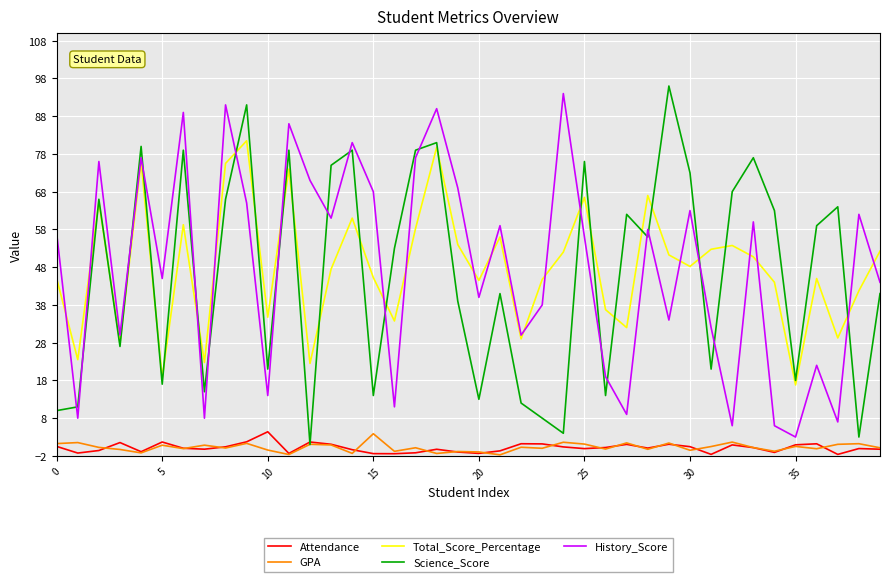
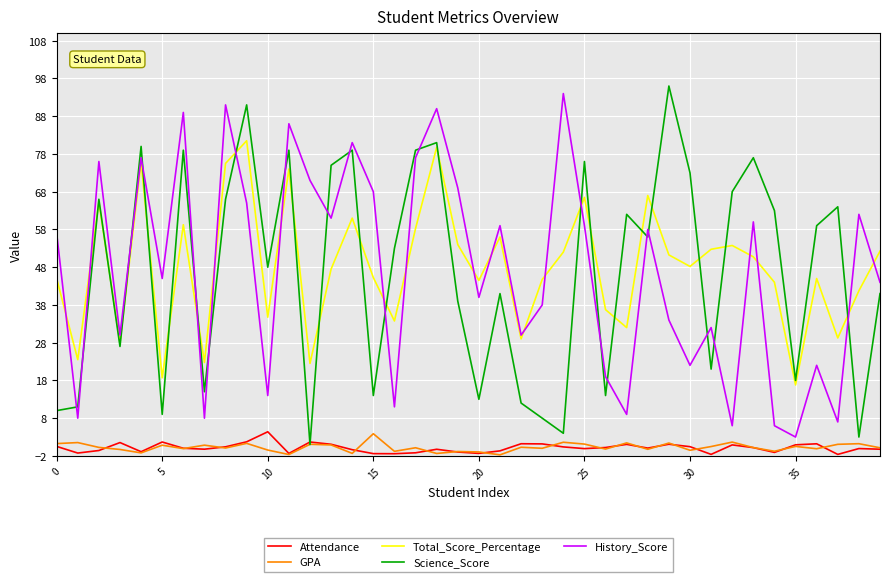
Science_Score, 5: 17 -> 9
Science_Score, 10: 21 -> 48
History_Score, 25: 56 -> 59
History_Score, 30: 63 -> 22
